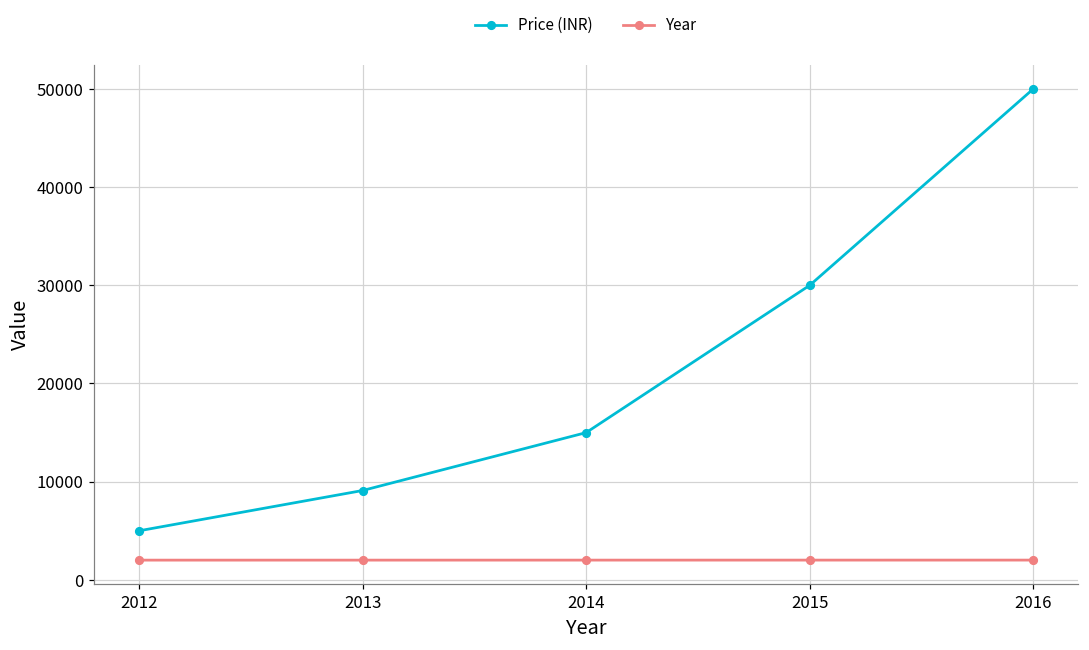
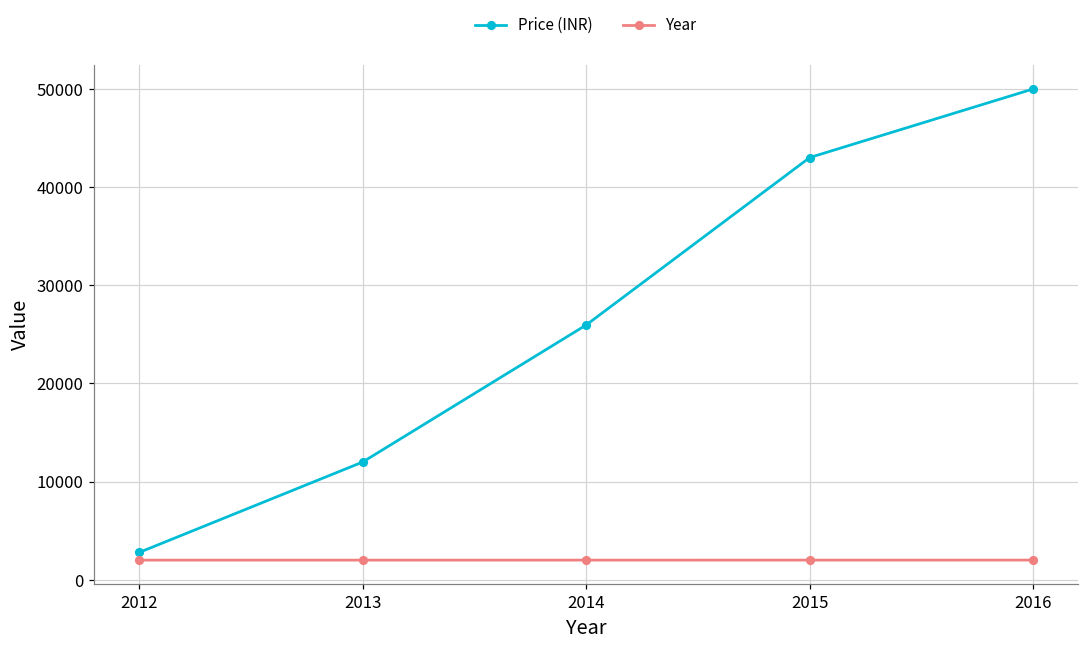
Price (INR), 2012: 5000 -> 3000
Price (INR), 2013: 9000 -> 12000
Price (INR), 2014: 15000 -> 26000
Price (INR), 2015: 30000 -> 43000
